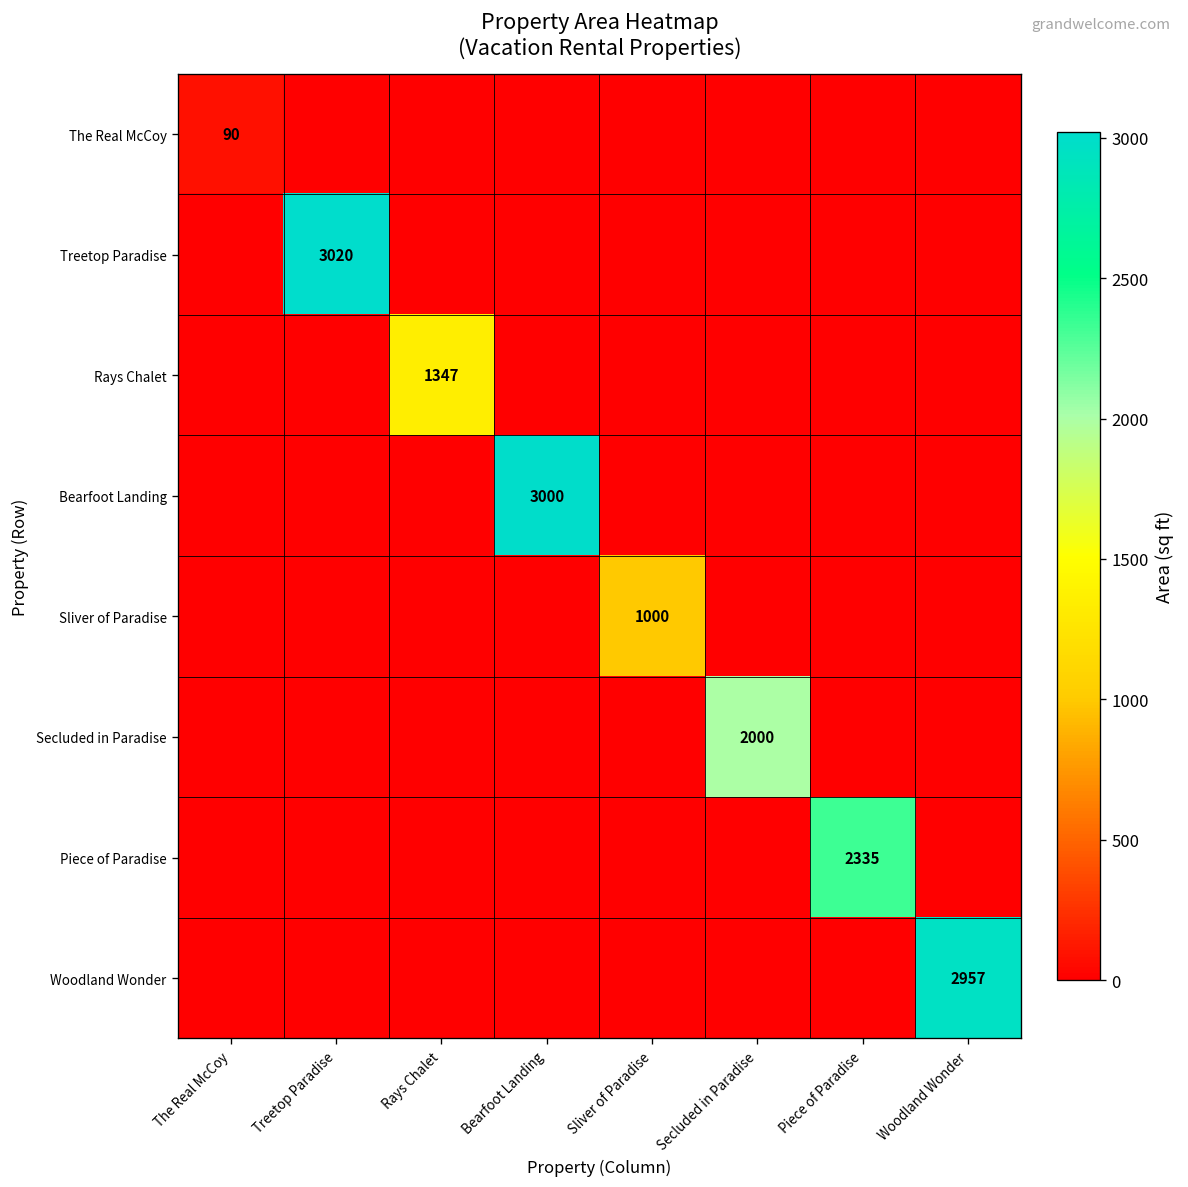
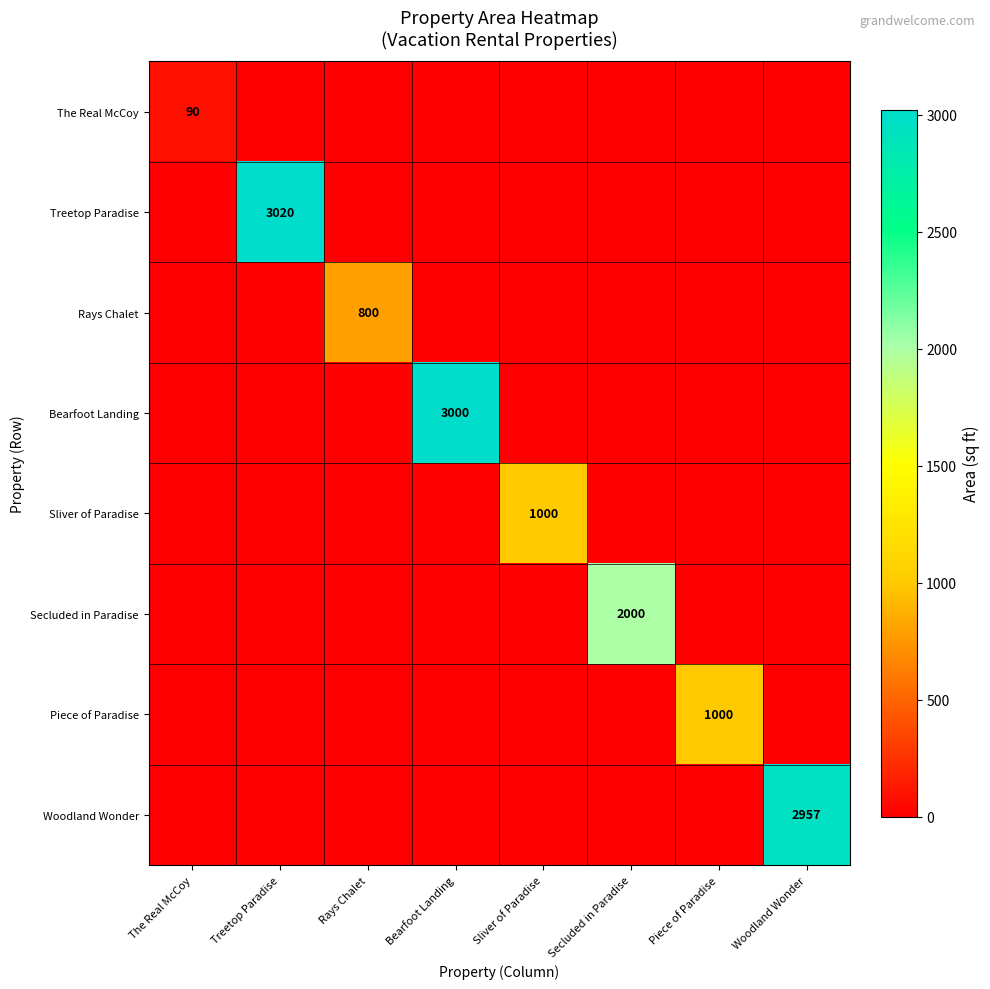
Rays Chalet, Rays Chalet: 1347 -> 800
Piece of Paradise, Piece of Paradise: 2335 -> 1000
